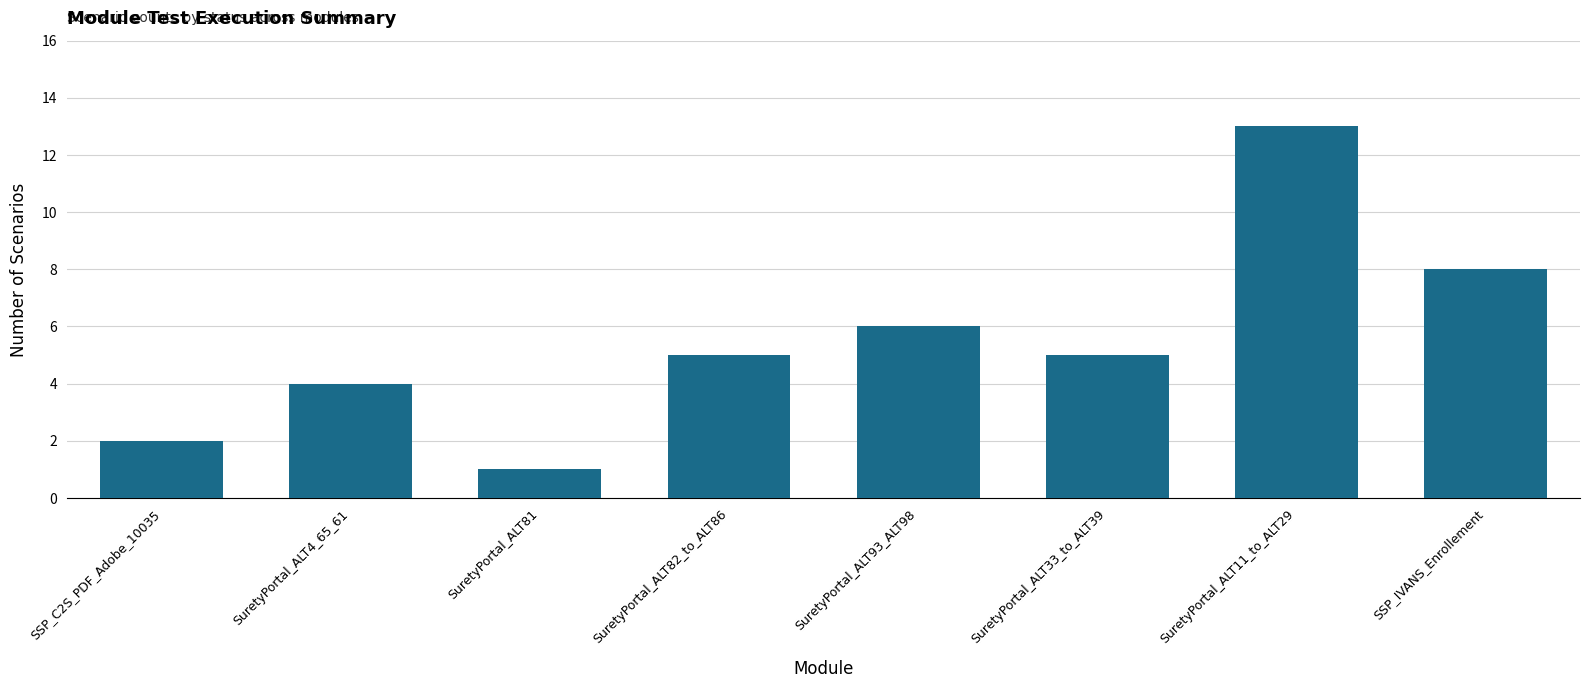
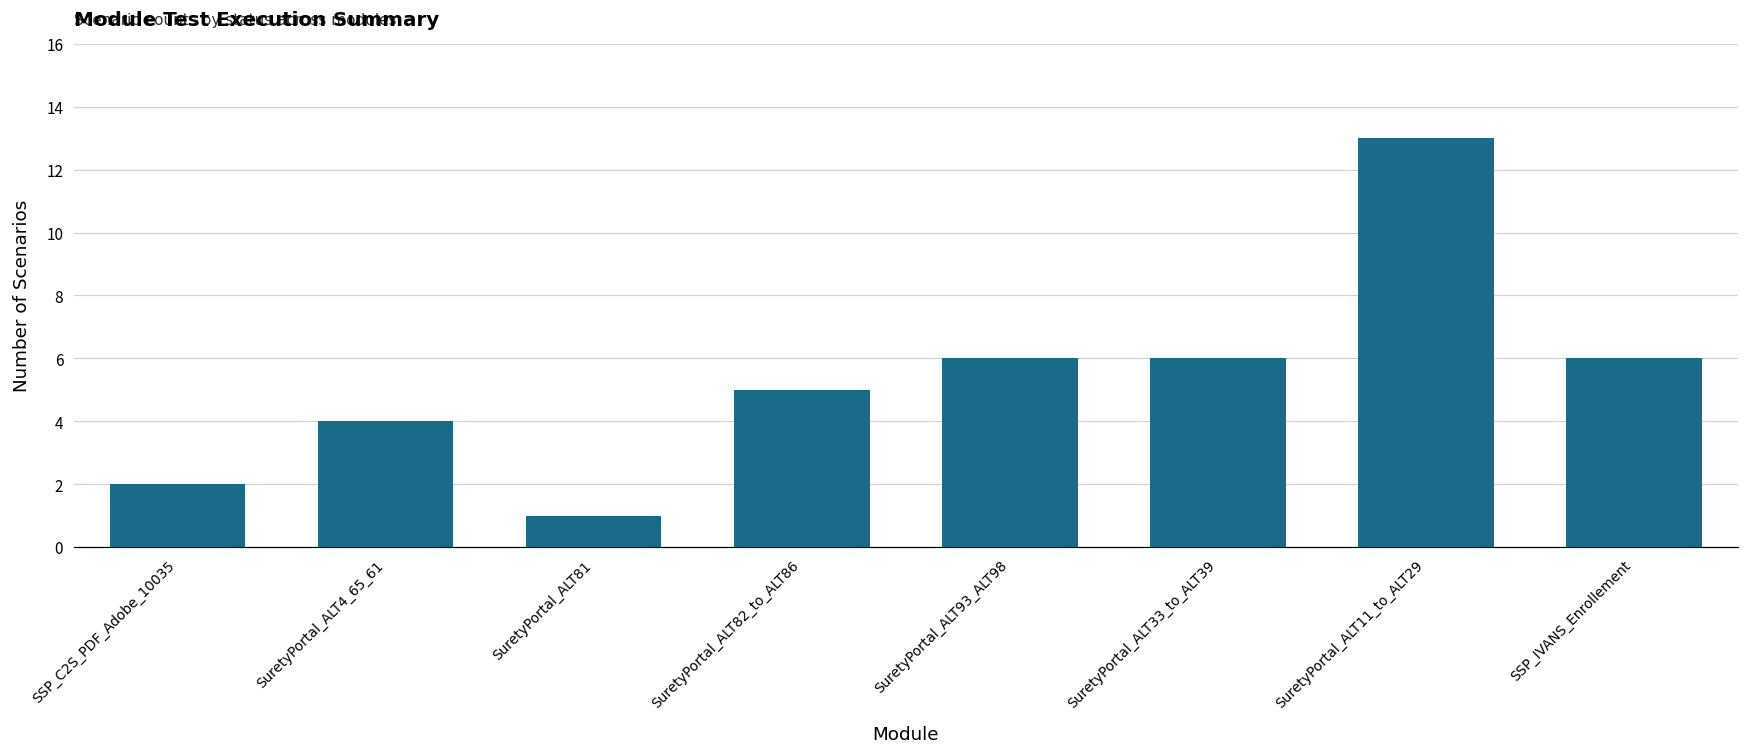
SuretyPortal_ALT33_to_ALT39: 5 -> 6
SSP_IVANS_Enrollement: 8 -> 6
